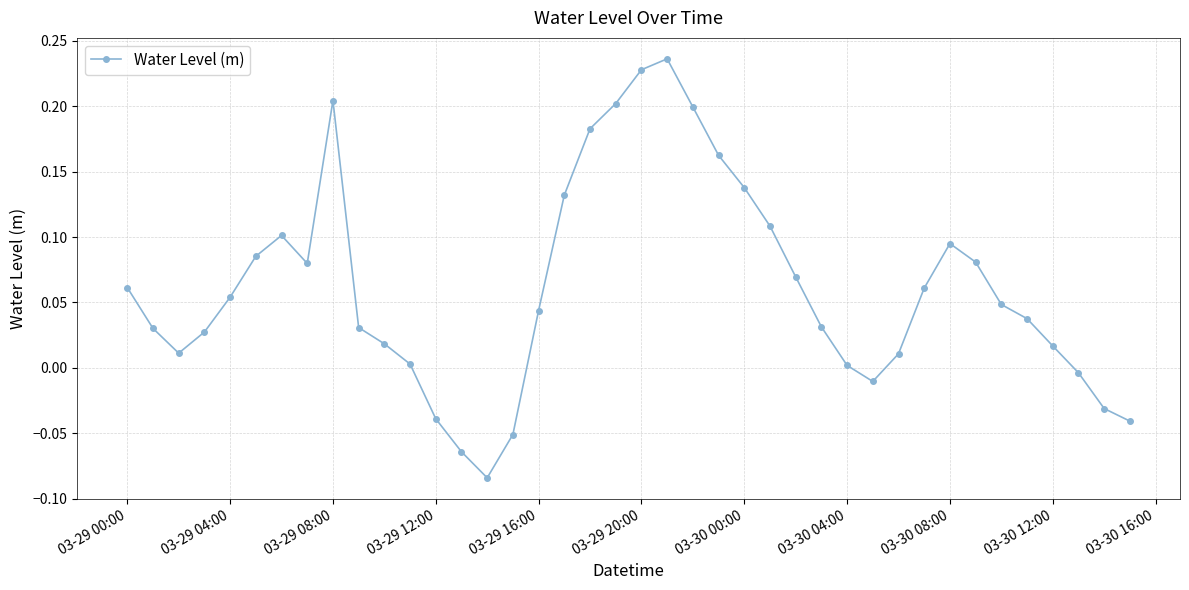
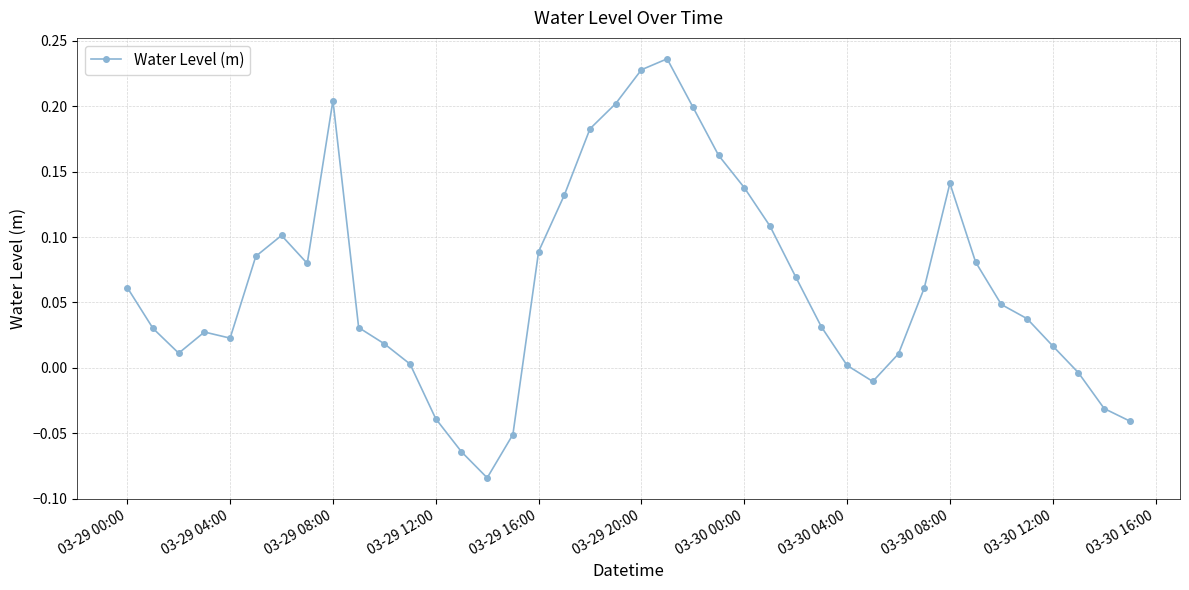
03-29 04:00: 0.054 -> 0.023
03-29 16:00: 0.044 -> 0.089
03-30 08:00: 0.095 -> 0.141
